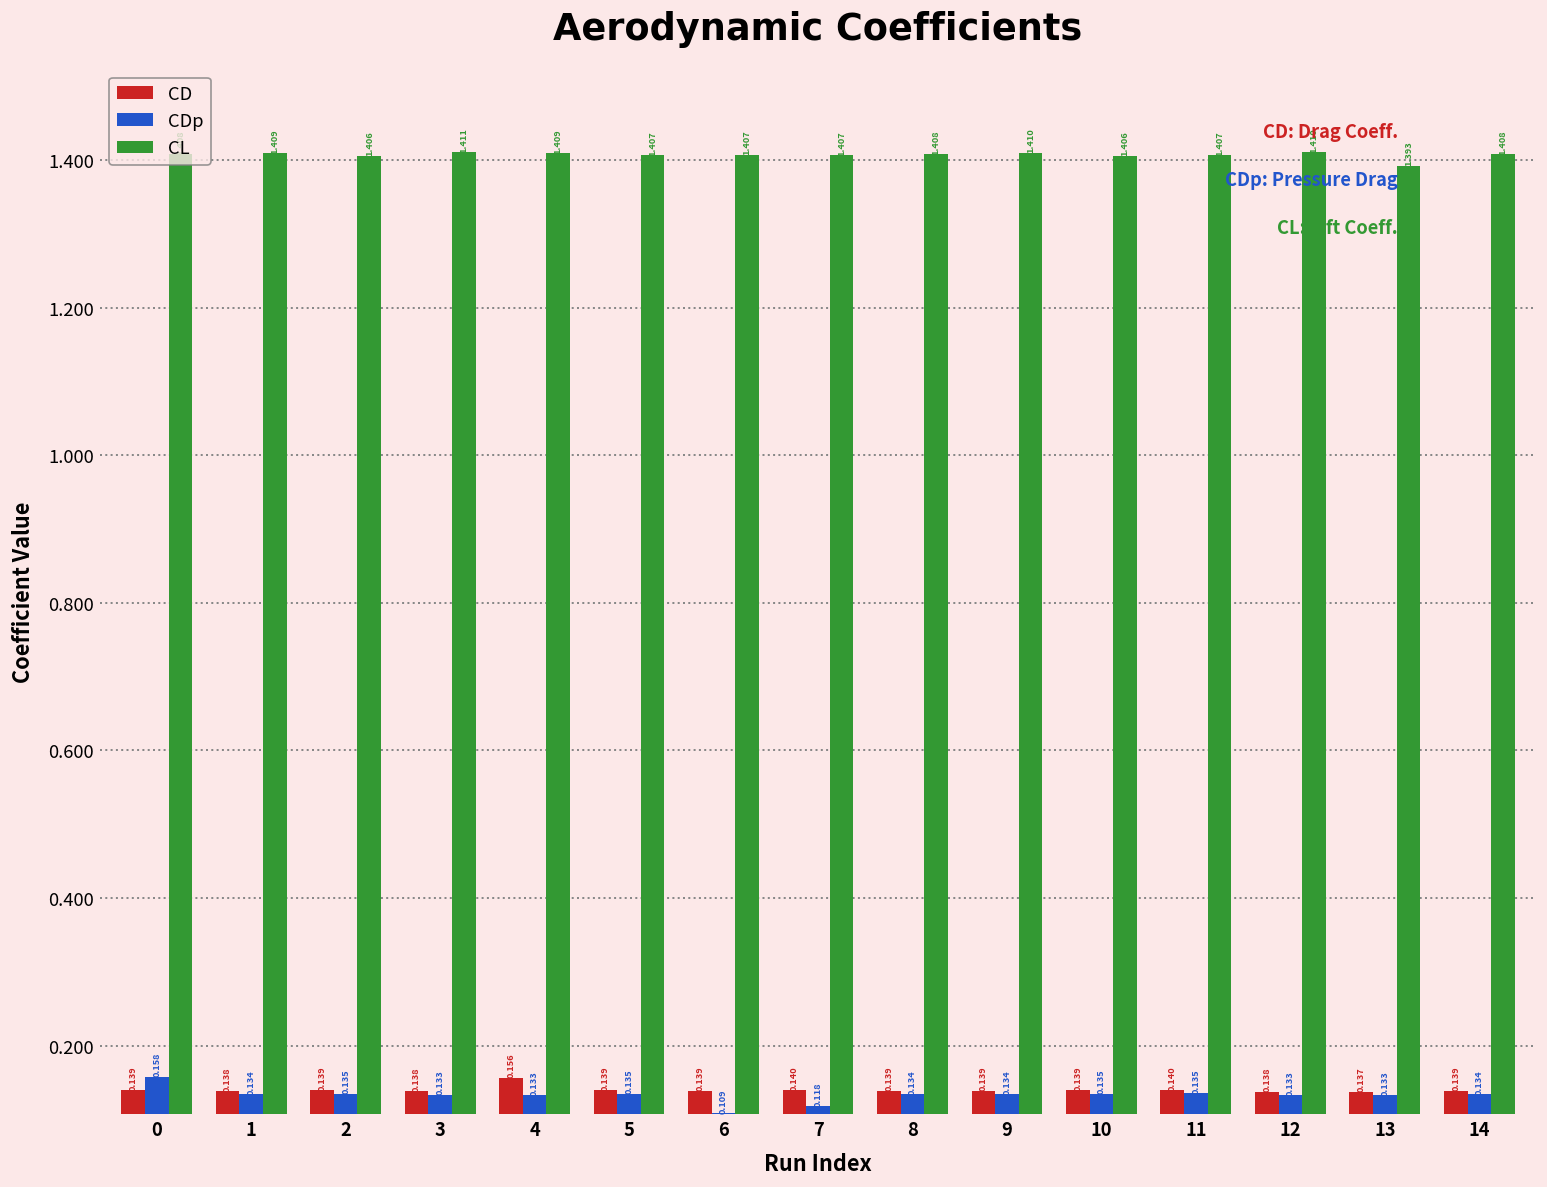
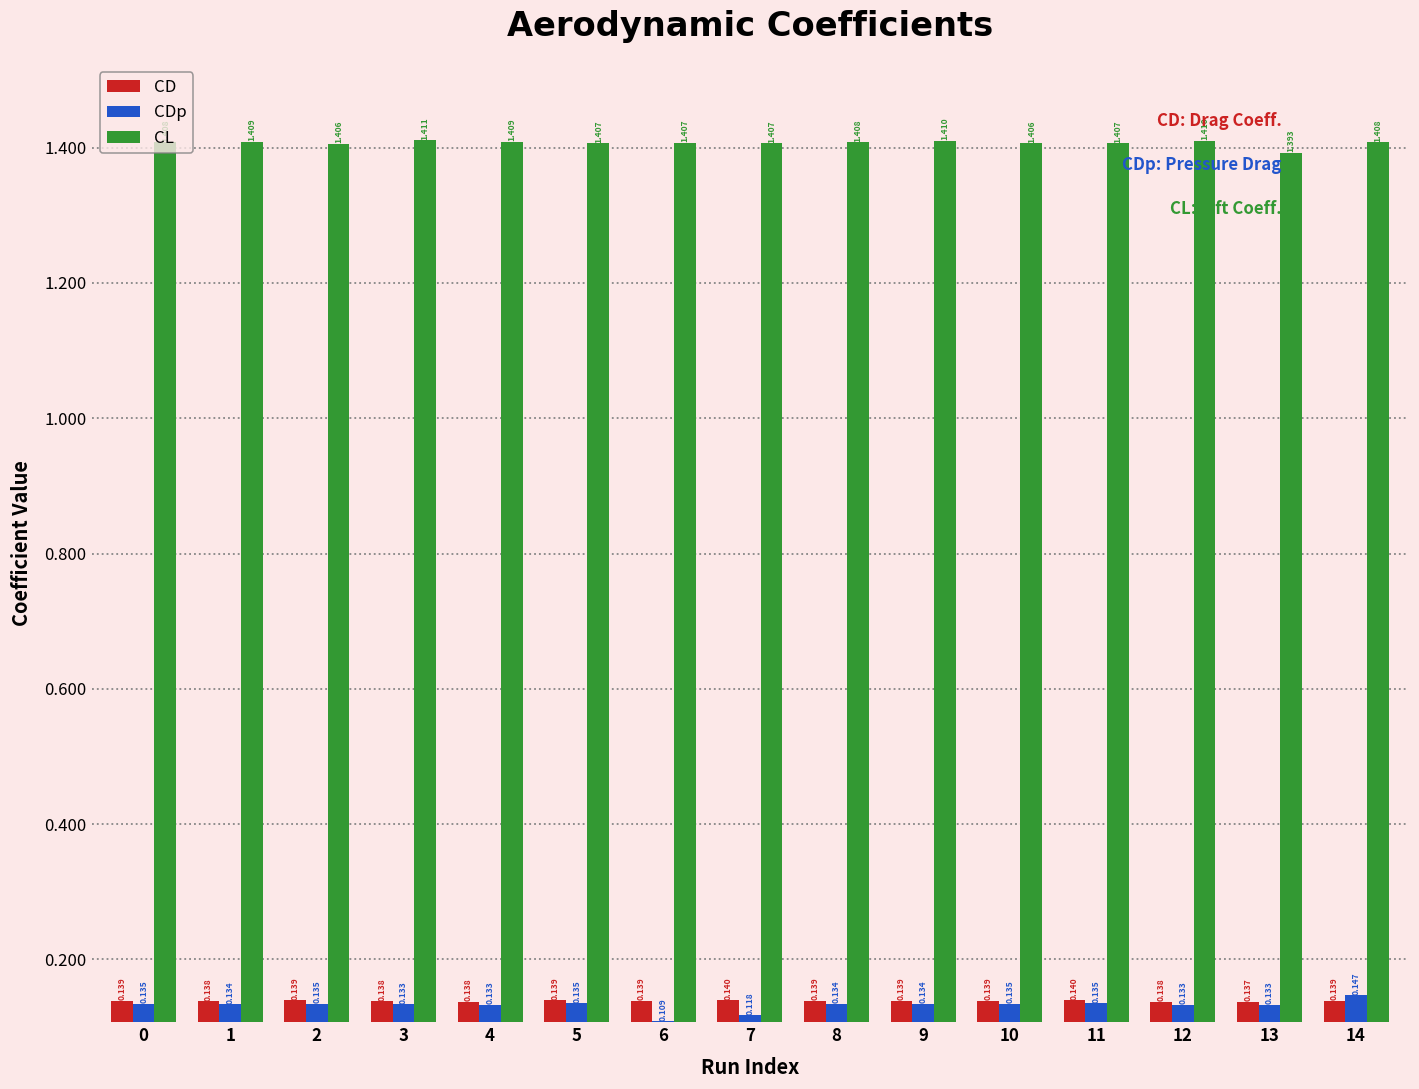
CDp, 0: 0.158 -> 0.135
CD, 4: 0.156 -> 0.138
CDp, 14: 0.134 -> 0.147
